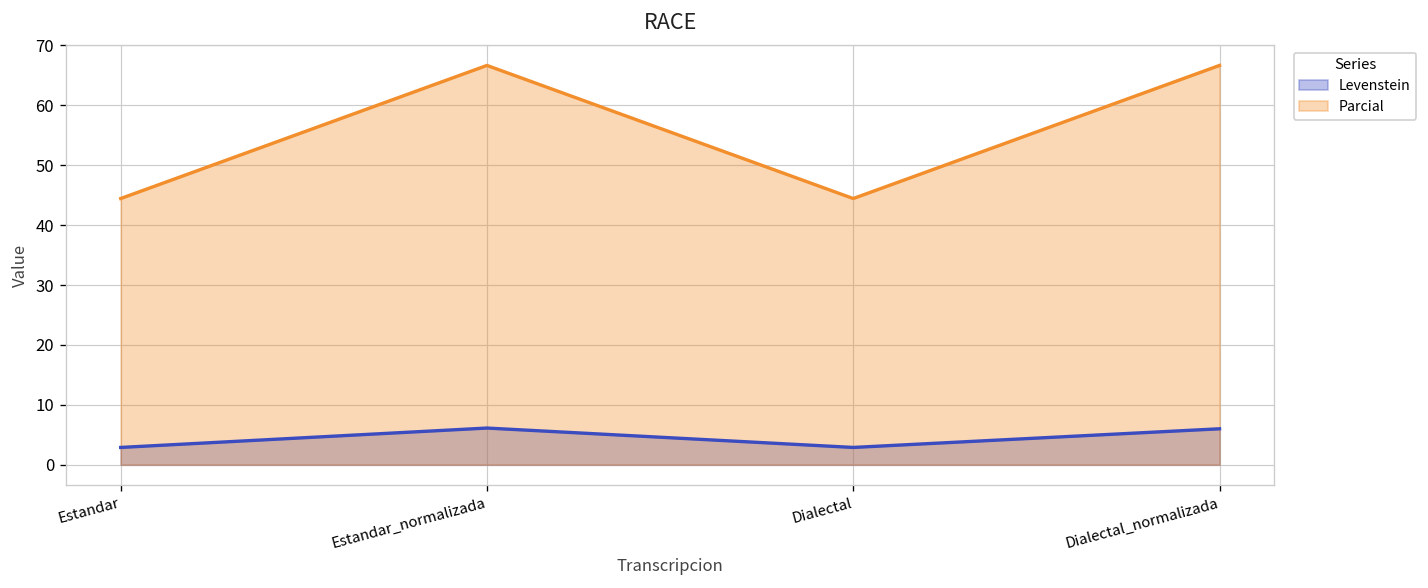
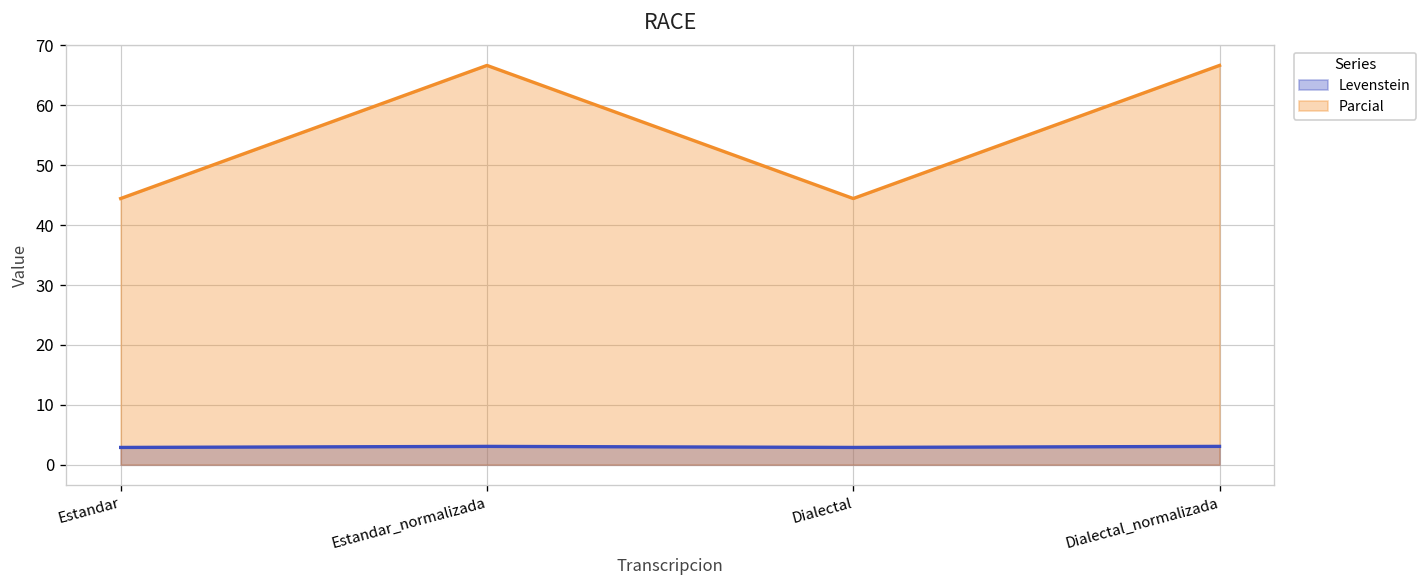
Levenstein, Estandar_normalizada: 6 -> 3
Levenstein, Dialectal_normalizada: 6 -> 3
